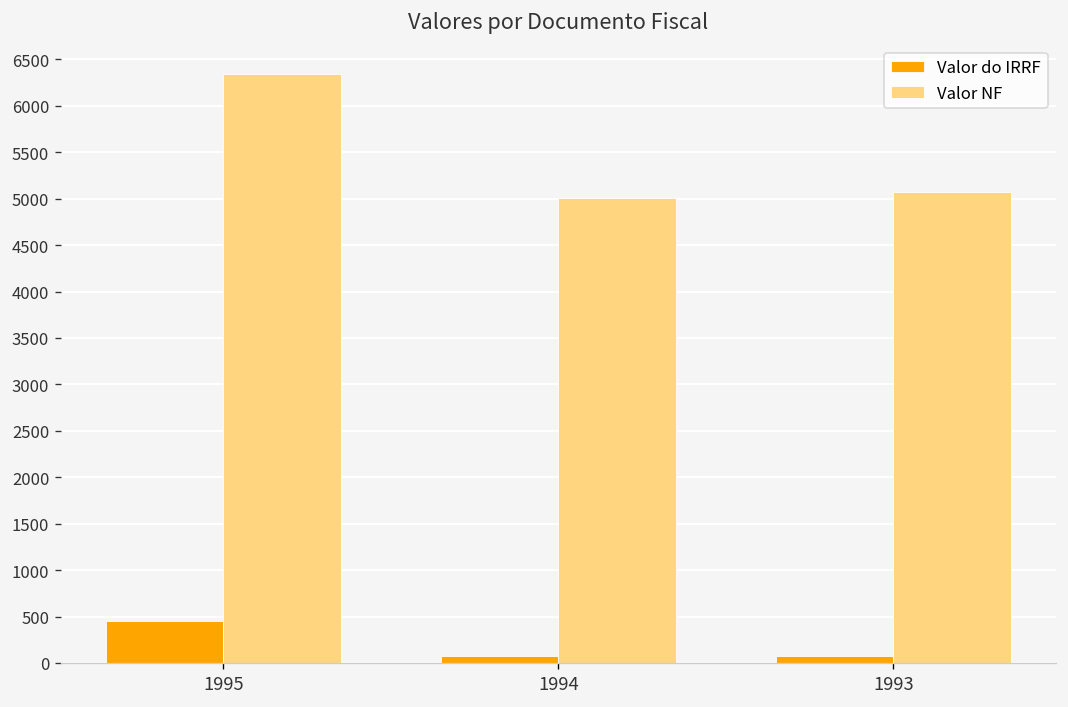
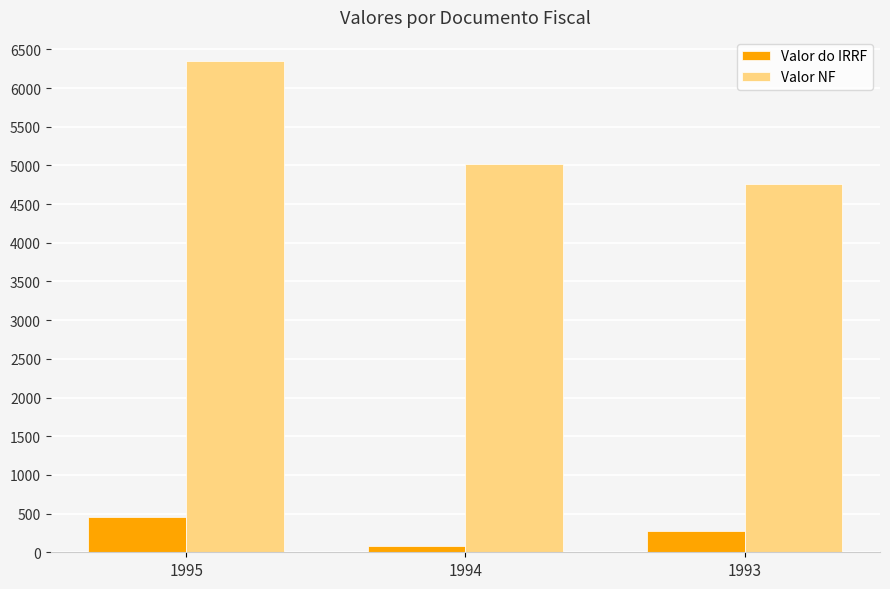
Valor do IRRF, 1993: 100 -> 300
Valor NF, 1993: 5100 -> 4800
